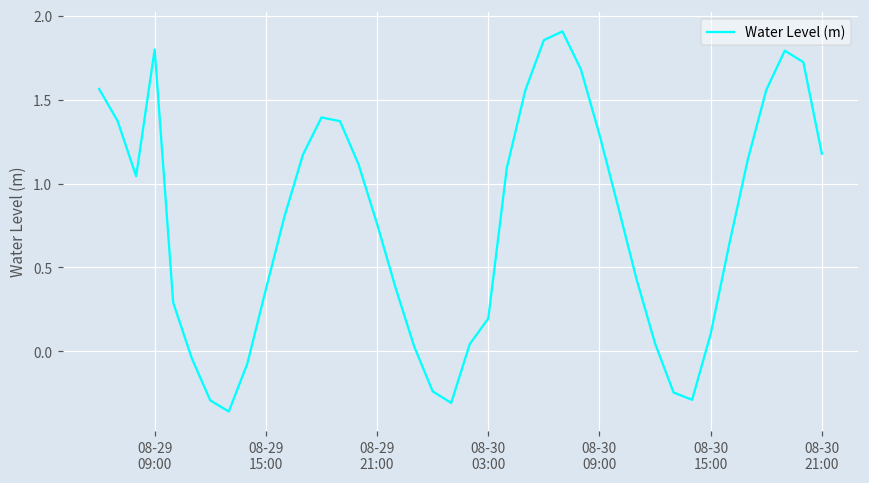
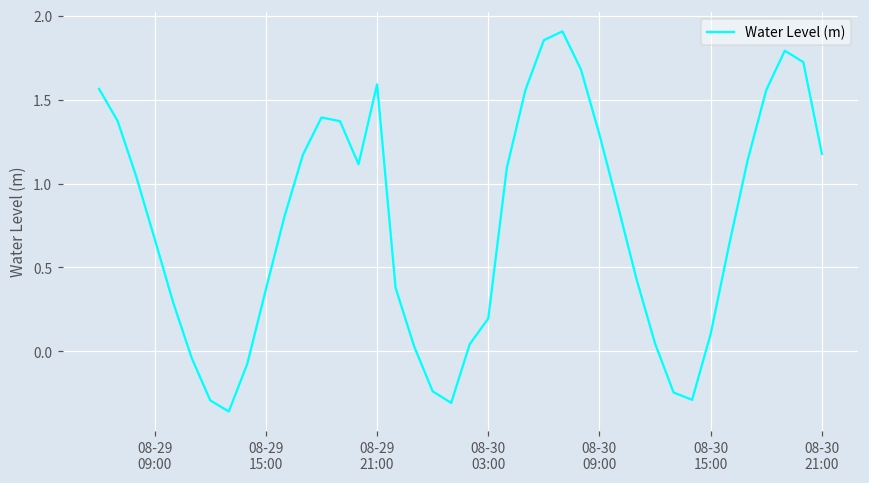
08-29 09:00: 1.80 -> 0.67
08-29 21:00: 0.76 -> 1.59
